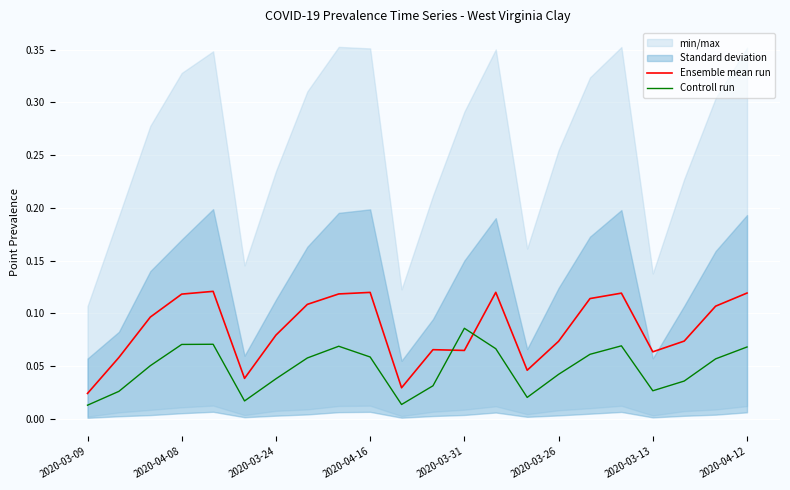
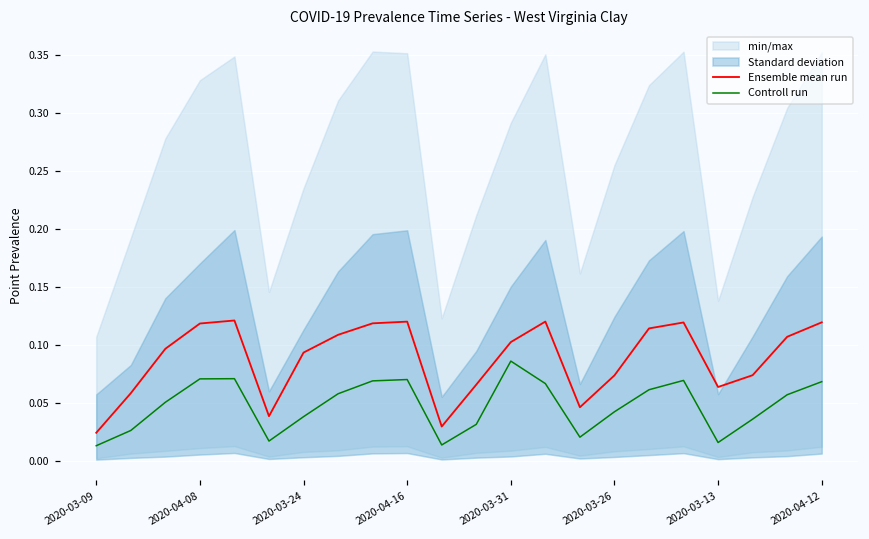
Ensemble mean run, 2020-03-24: 0.079 -> 0.093
Controll run, 2020-04-16: 0.059 -> 0.070
Ensemble mean run, 2020-03-31: 0.065 -> 0.102
Controll run, 2020-03-13: 0.027 -> 0.016
